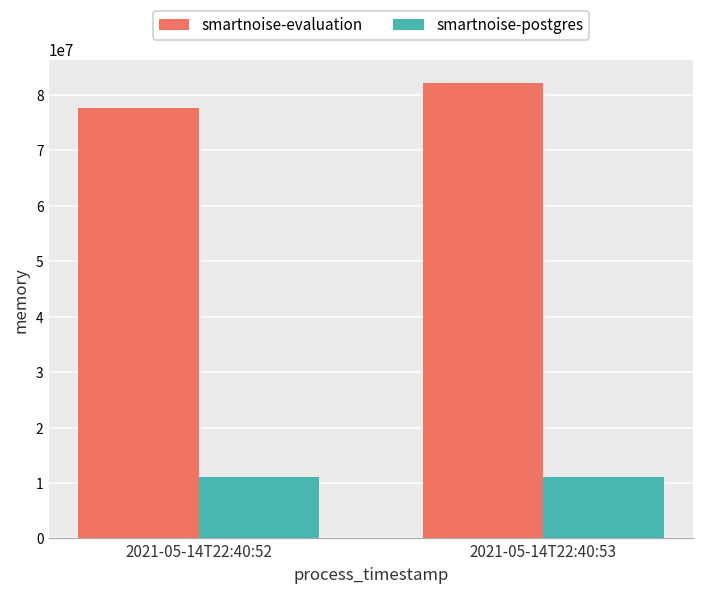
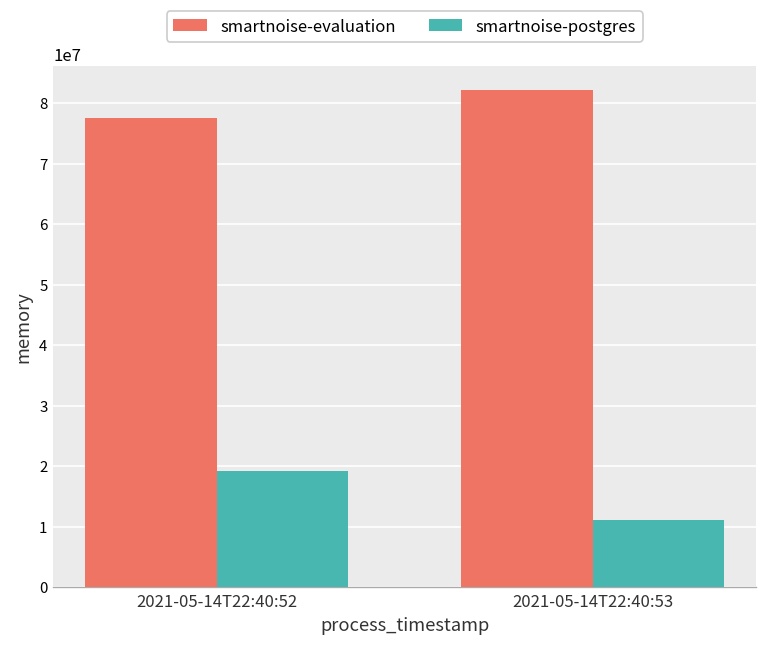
smartnoise-postgres, 2021-05-14T22:40:52: 11000000 -> 19000000
